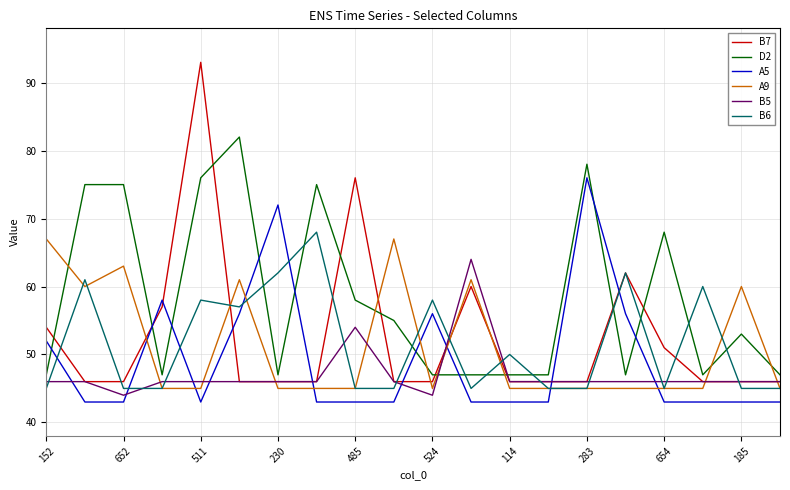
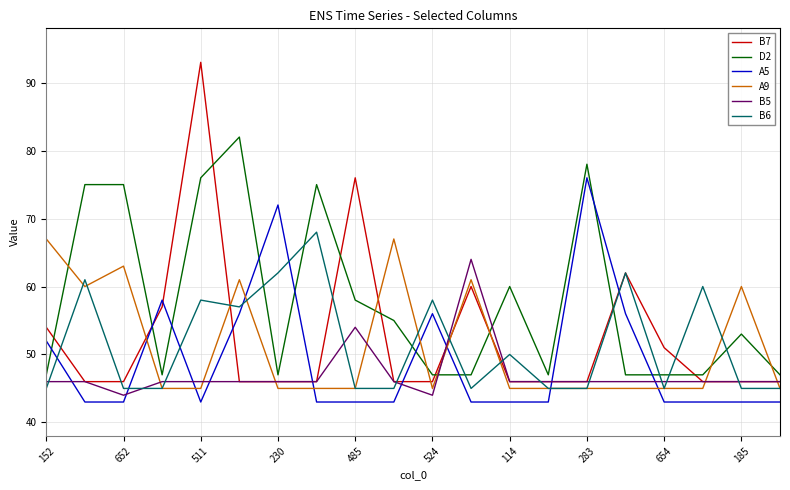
D2, 114: 47 -> 60
D2, 654: 68 -> 47
